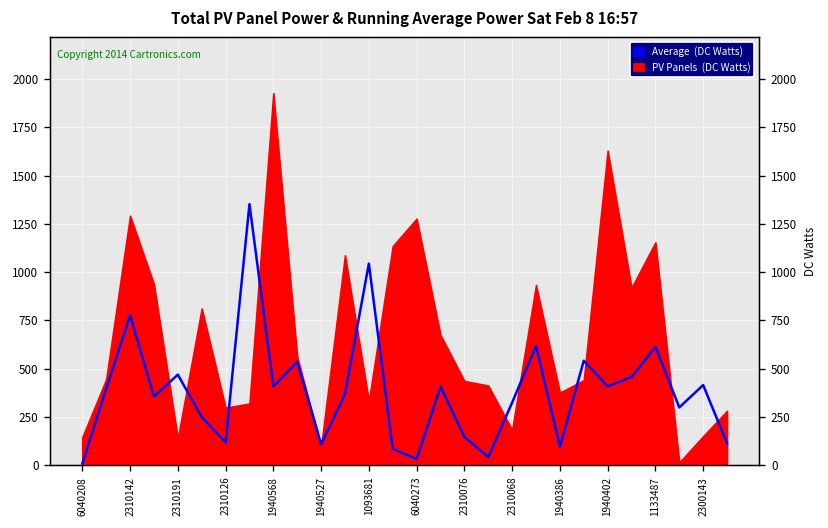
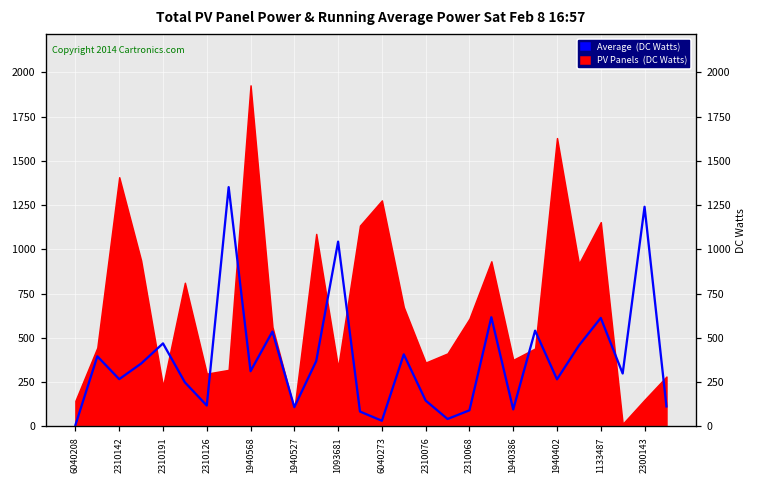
Average (DC Watts), 2310142: 780 -> 270
PV Panels (DC Watts), 2310142: 1290 -> 1410
PV Panels (DC Watts), 2310191: 140 -> 230
Average (DC Watts), 1940568: 410 -> 310
PV Panels (DC Watts), 2310076: 440 -> 360
Average (DC Watts), 2310068: 320 -> 90
PV Panels (DC Watts), 2310068: 180 -> 610
Average (DC Watts), 1940402: 410 -> 270
Average (DC Watts), 2300143: 420 -> 1240
